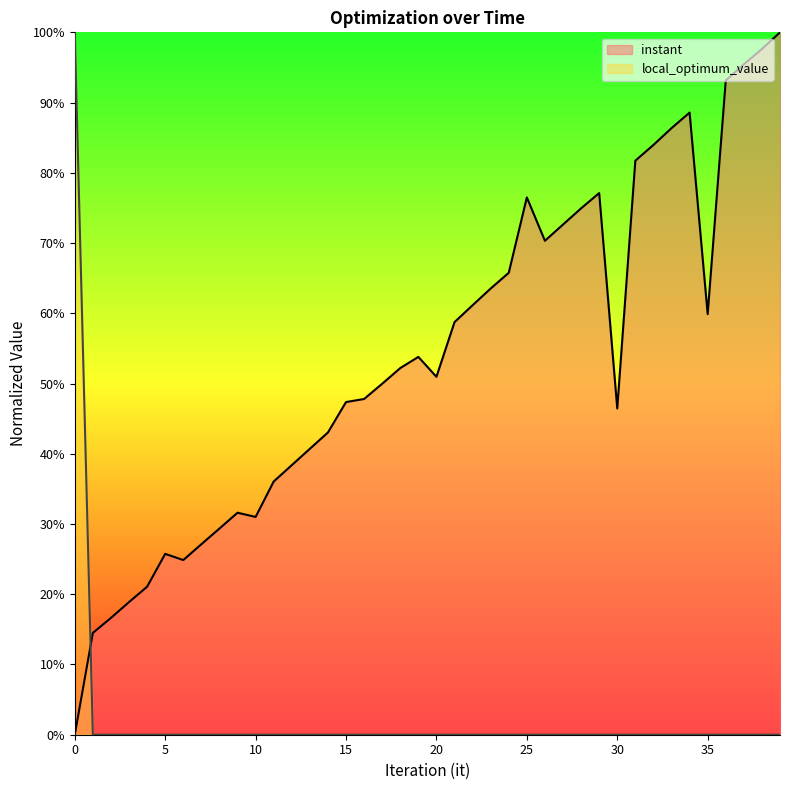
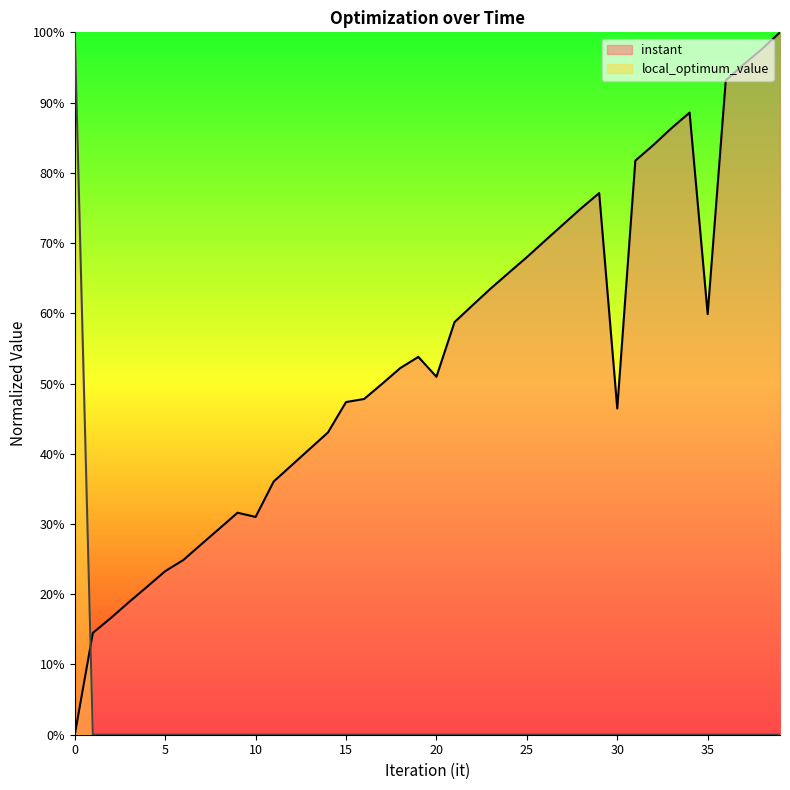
instant, 5: 26% -> 23%
instant, 25: 76% -> 68%
